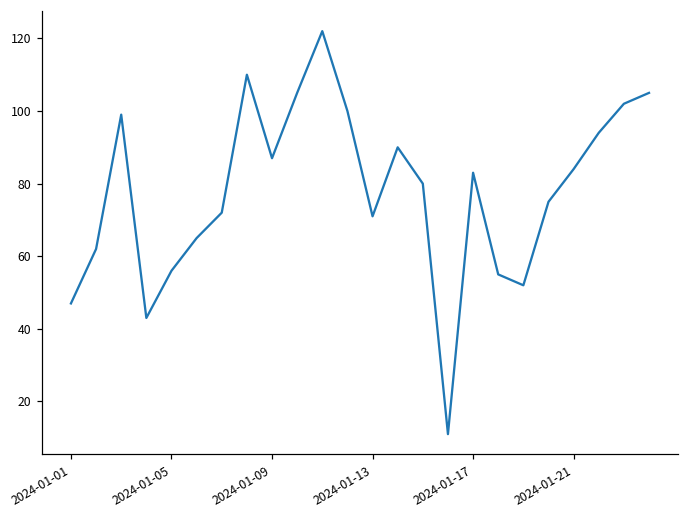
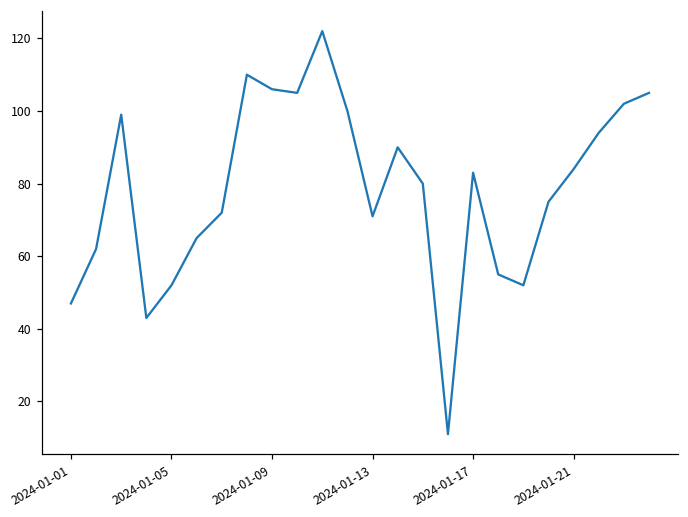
2024-01-05: 56 -> 52
2024-01-09: 87 -> 106
